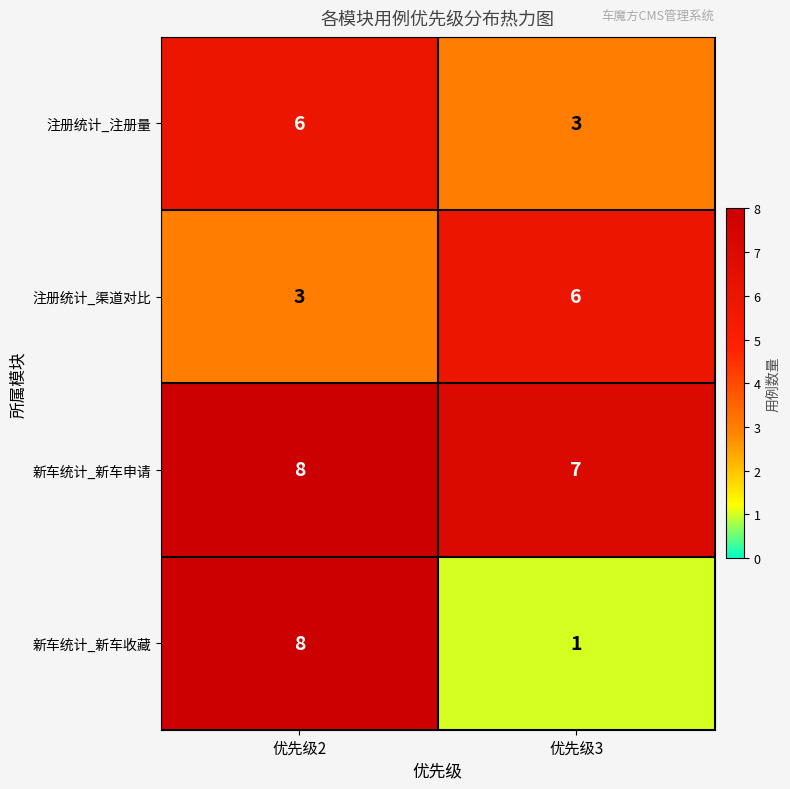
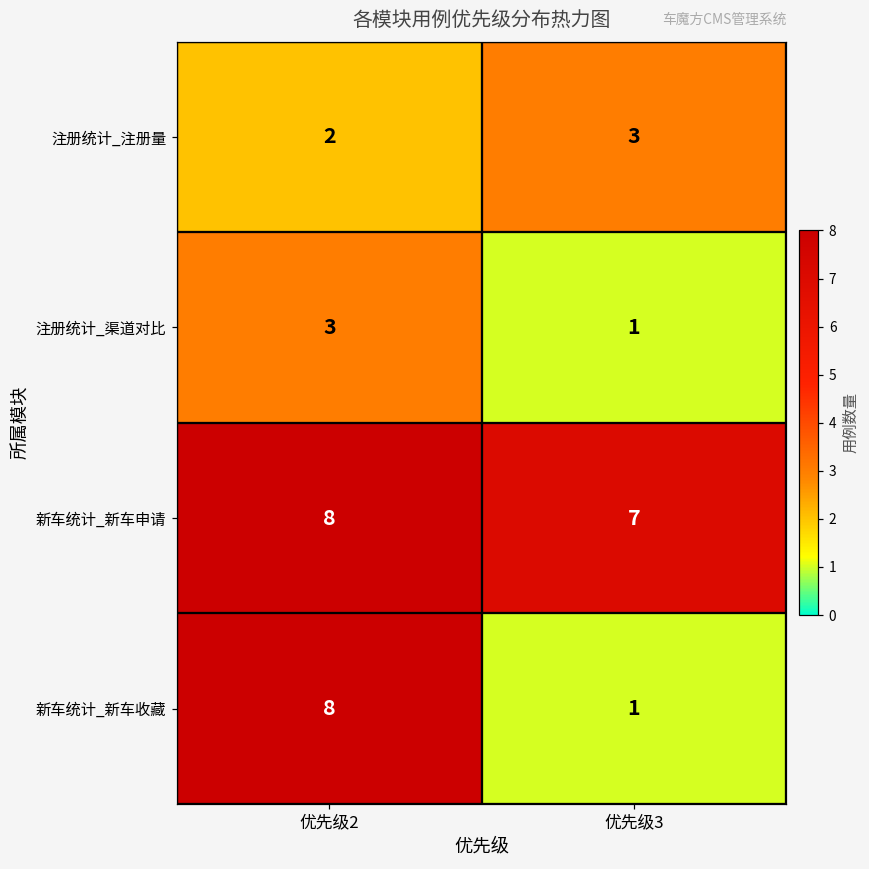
注册统计_注册量, 优先级2: 6 -> 2
注册统计_渠道对比, 优先级3: 6 -> 1
